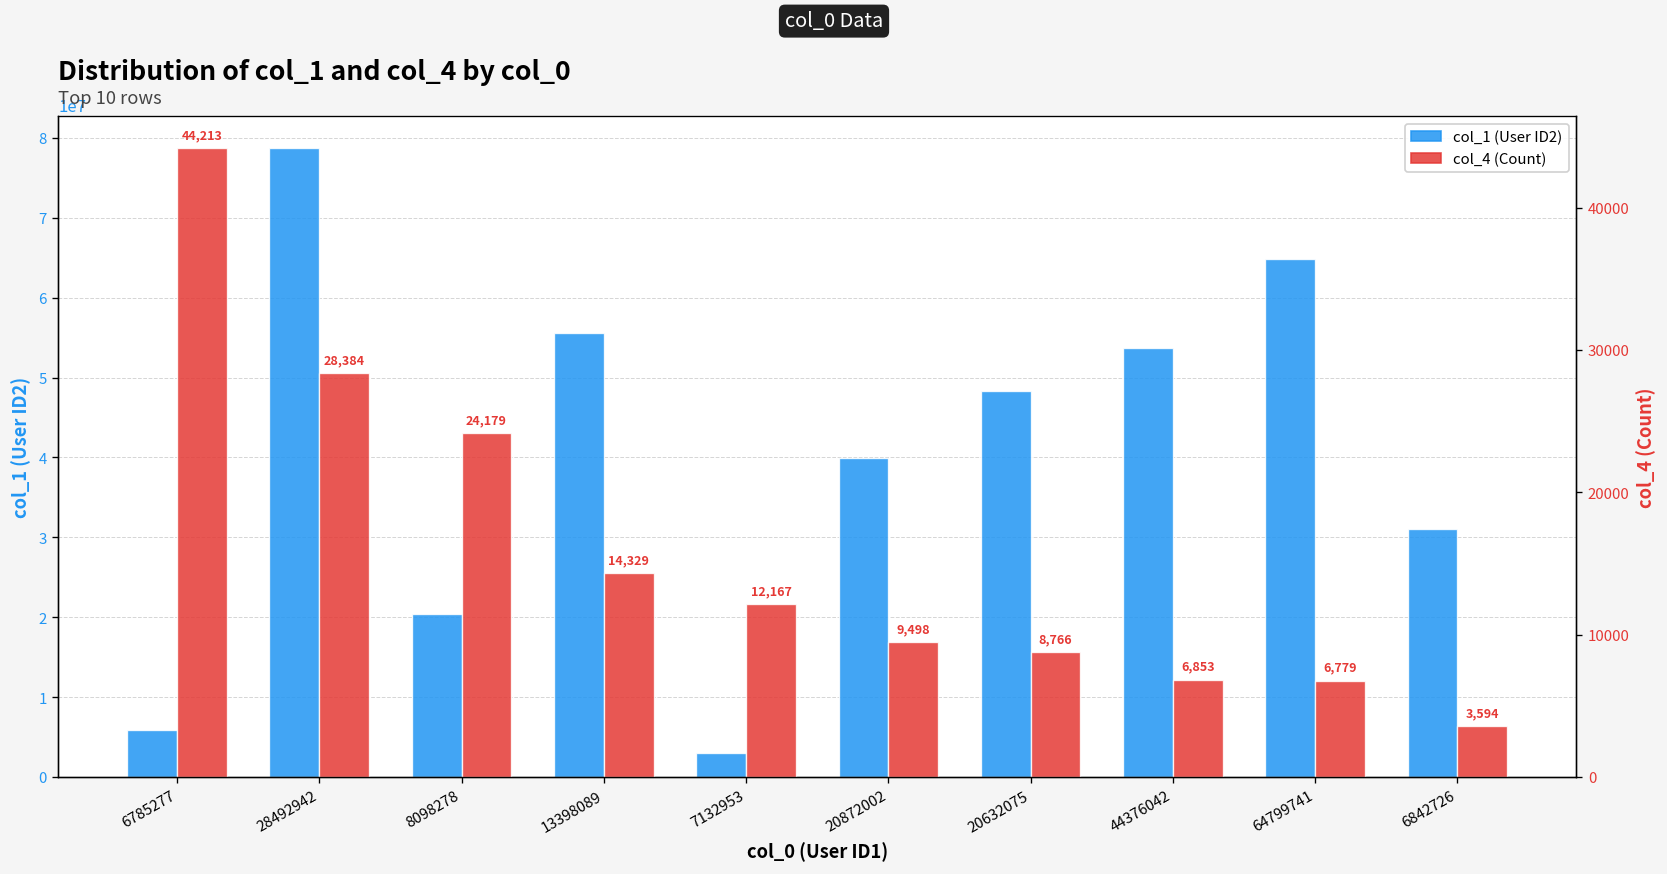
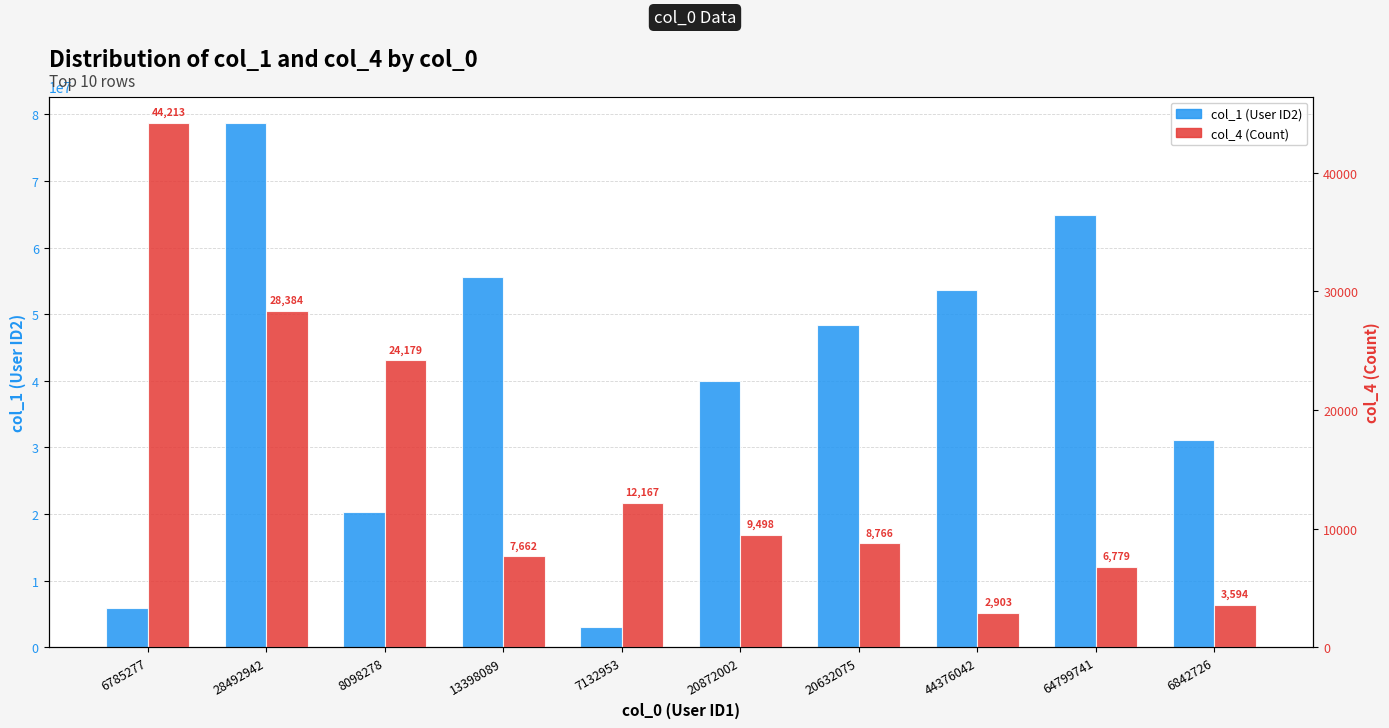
col_4 (Count), 13398089: 14,329 -> 7,662
col_4 (Count), 44376042: 6,853 -> 2,903
